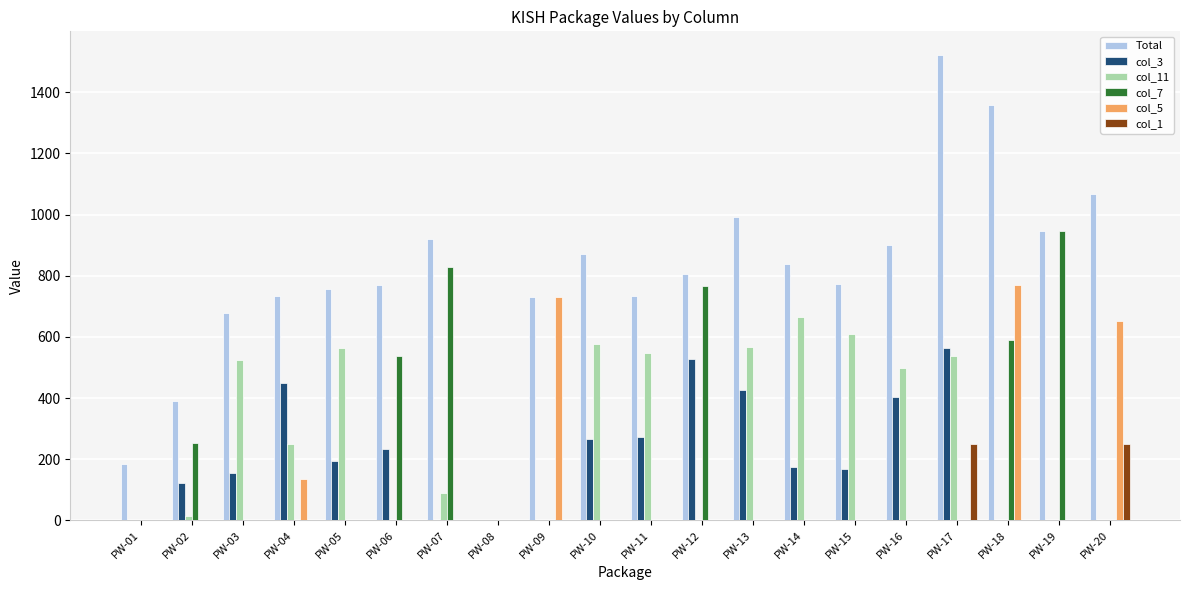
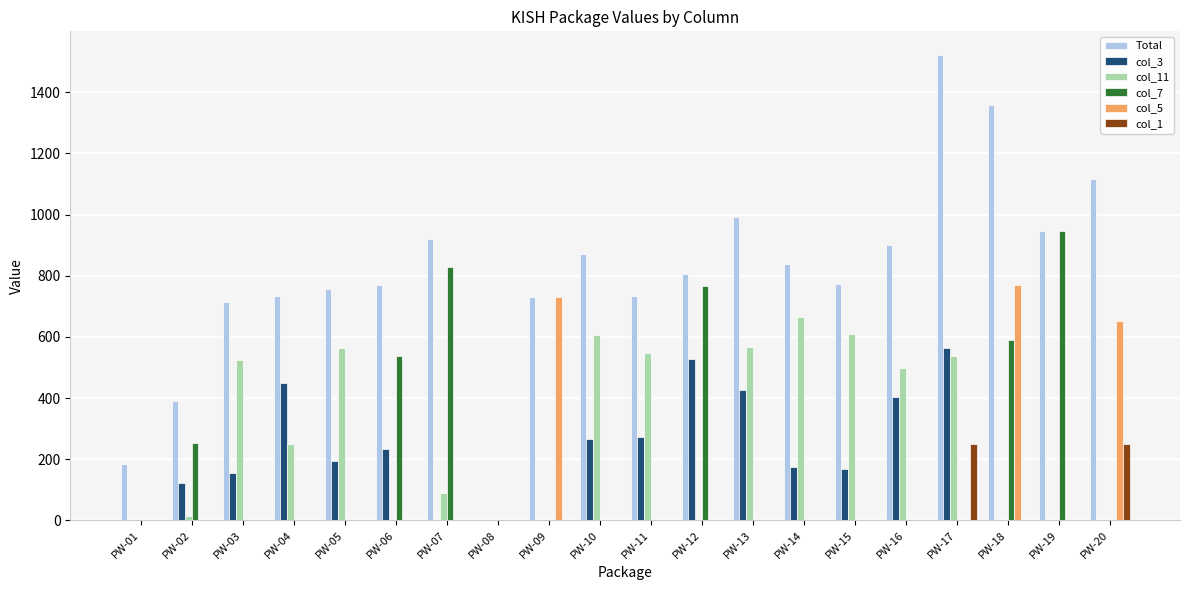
Total, PW-03: 680 -> 710
col_5, PW-04: 130 -> 0
col_11, PW-10: 580 -> 610
Total, PW-20: 1070 -> 1120
